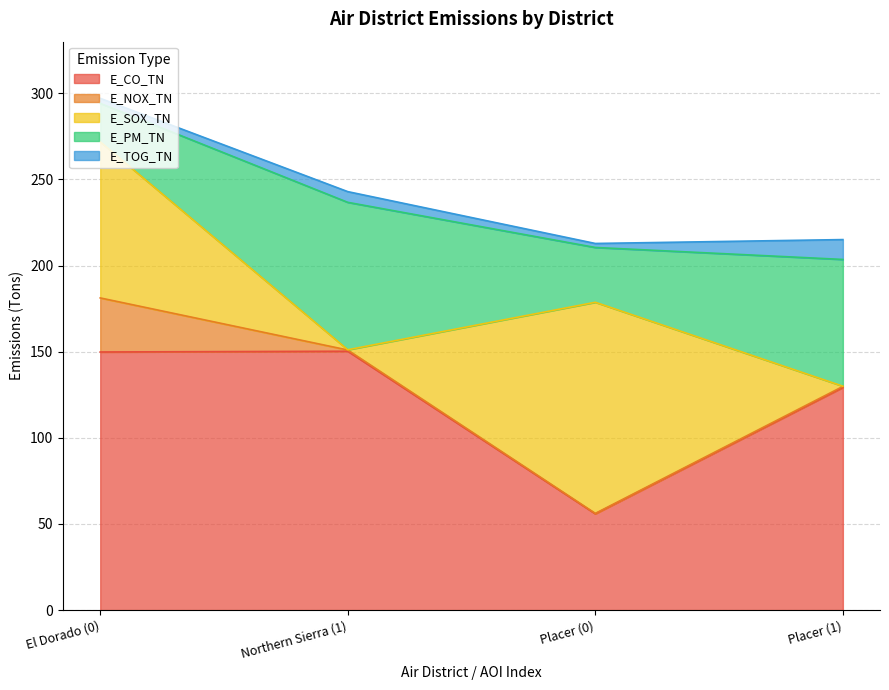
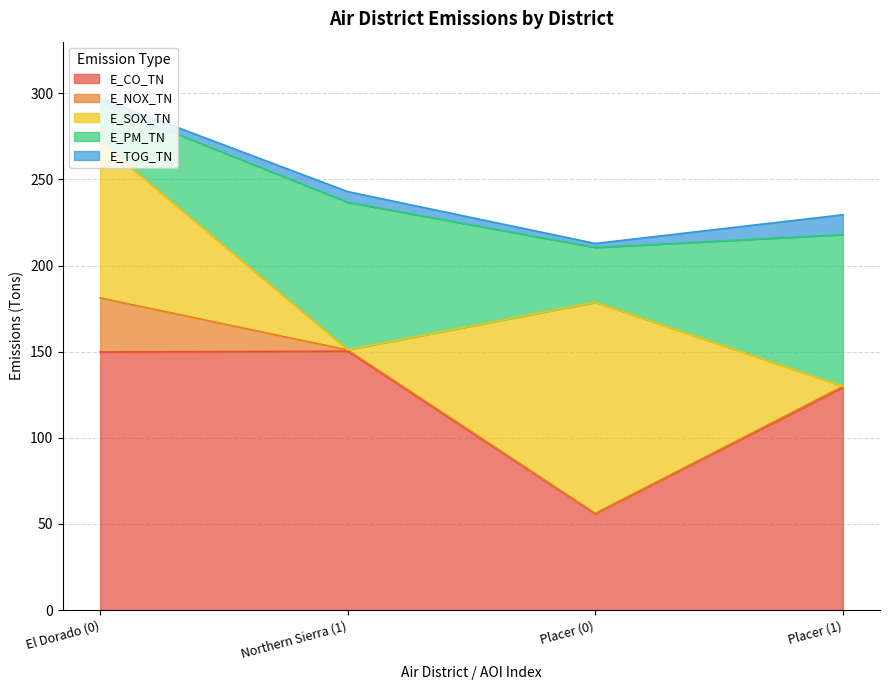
E_PM_TN, Placer (1): 74 -> 88
